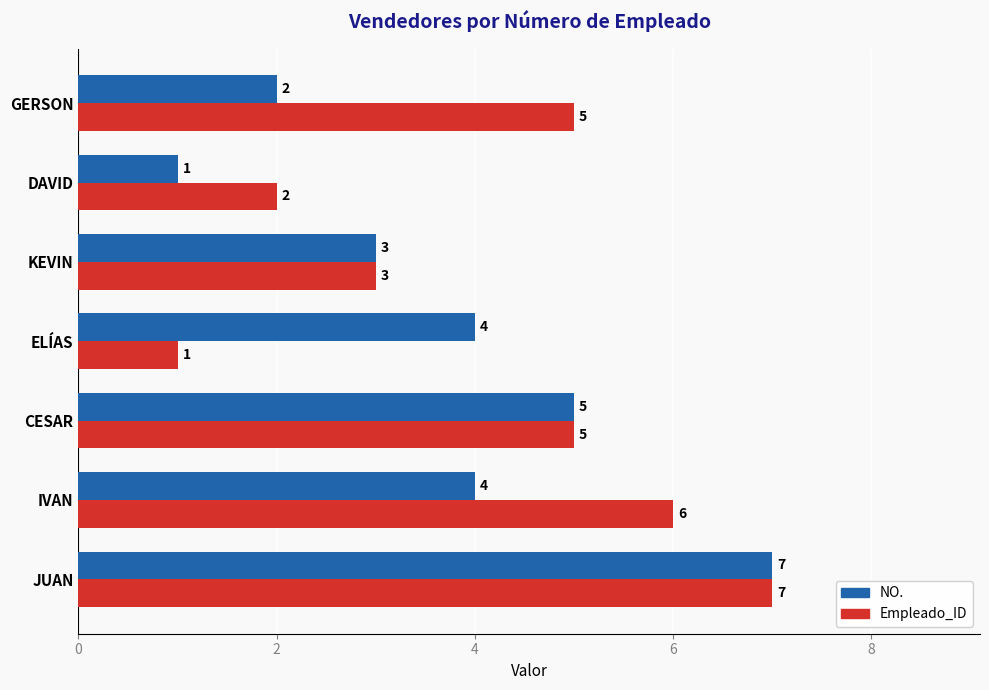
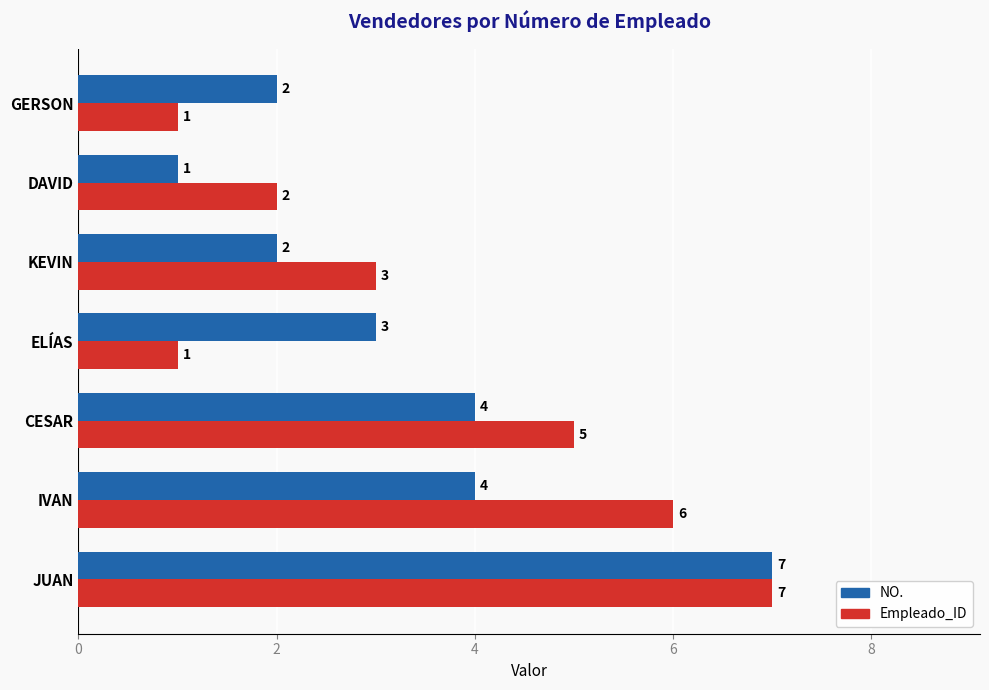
Empleado_ID, GERSON: 5 -> 1
NO., KEVIN: 3 -> 2
NO., ELÍAS: 4 -> 3
NO., CESAR: 5 -> 4
